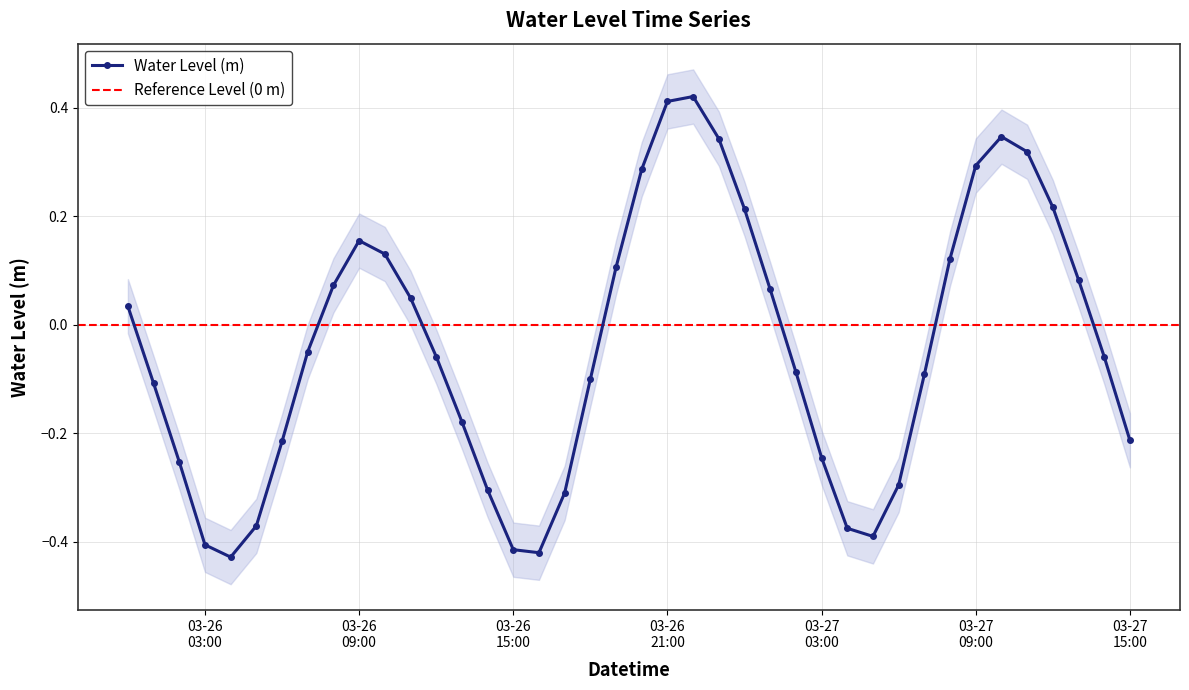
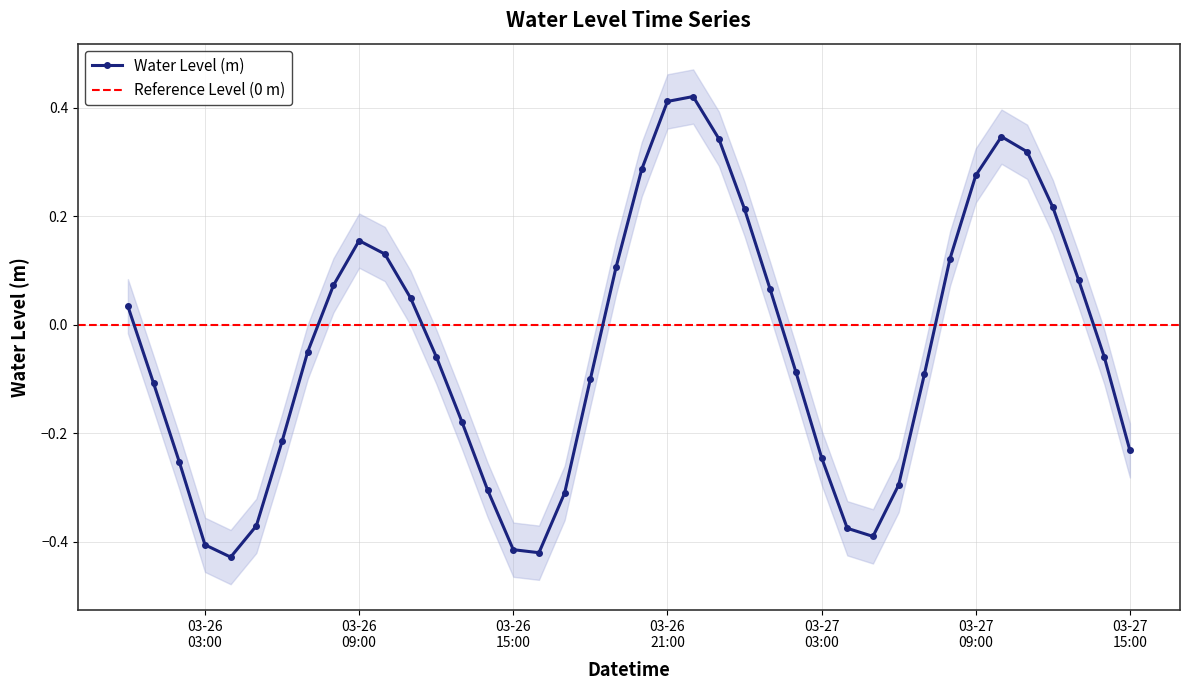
Water Level (m), 03-27 09:00: 0.29 -> 0.28
Water Level (m), 03-27 15:00: -0.21 -> -0.23
